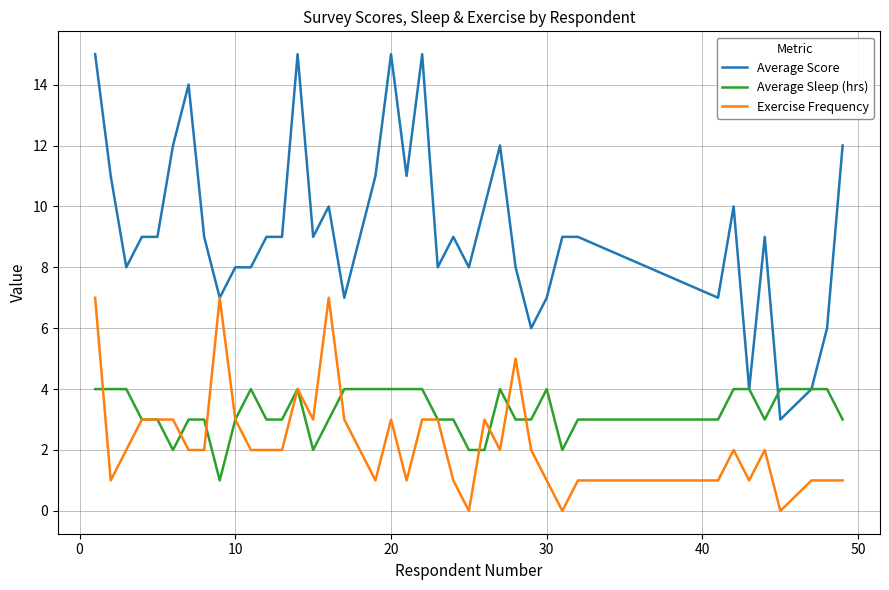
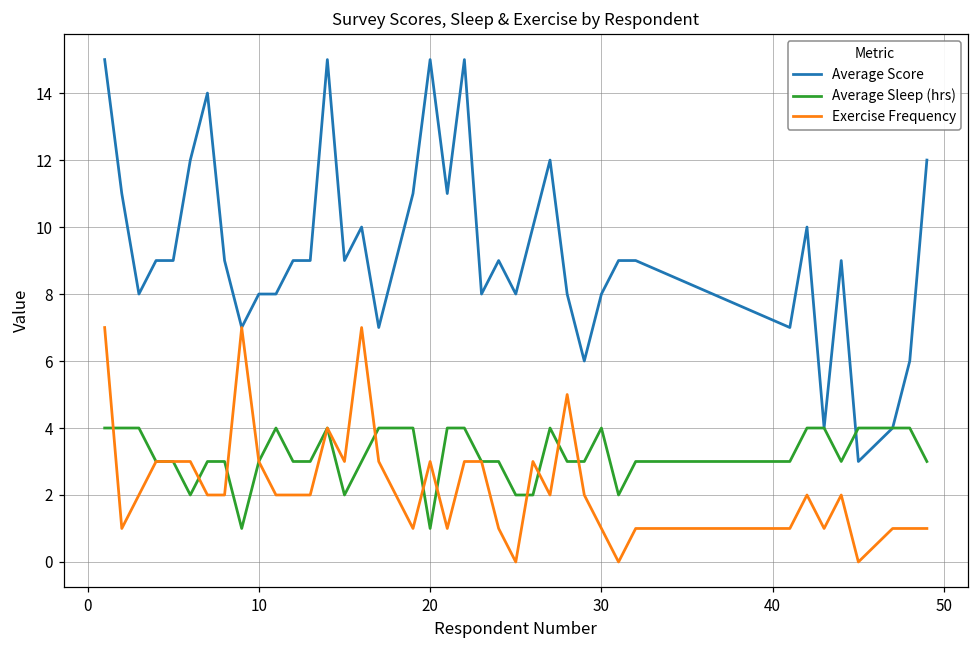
Average Sleep (hrs), 20: 4 -> 1
Average Score, 30: 7 -> 8
